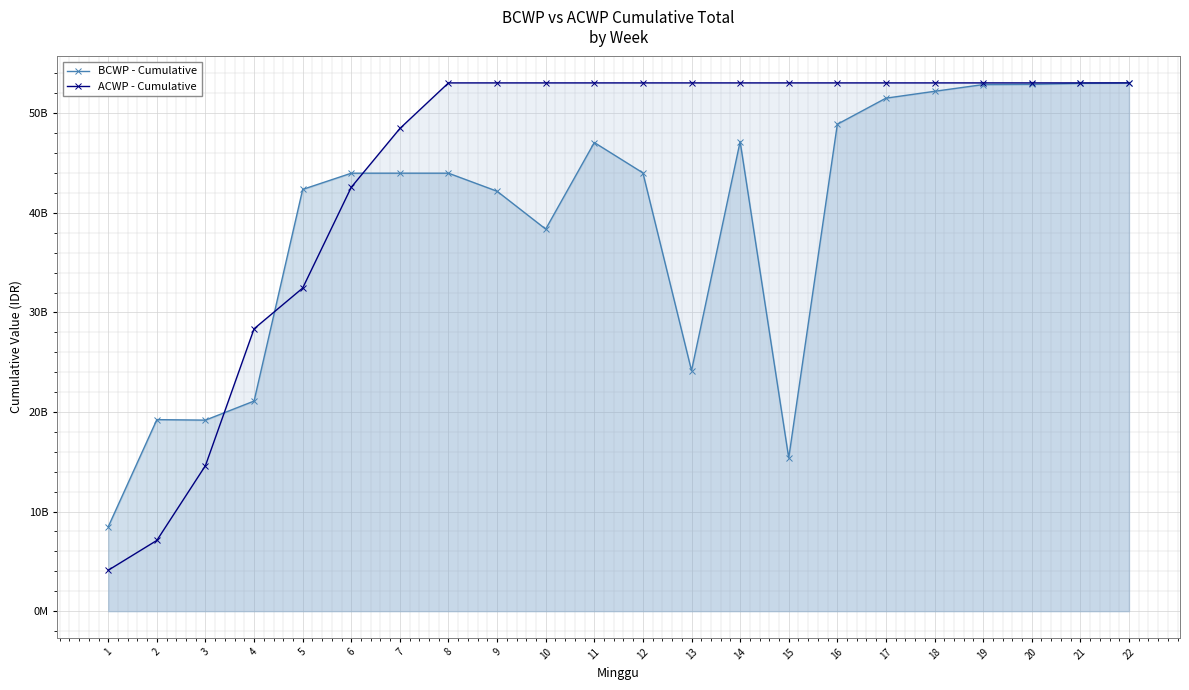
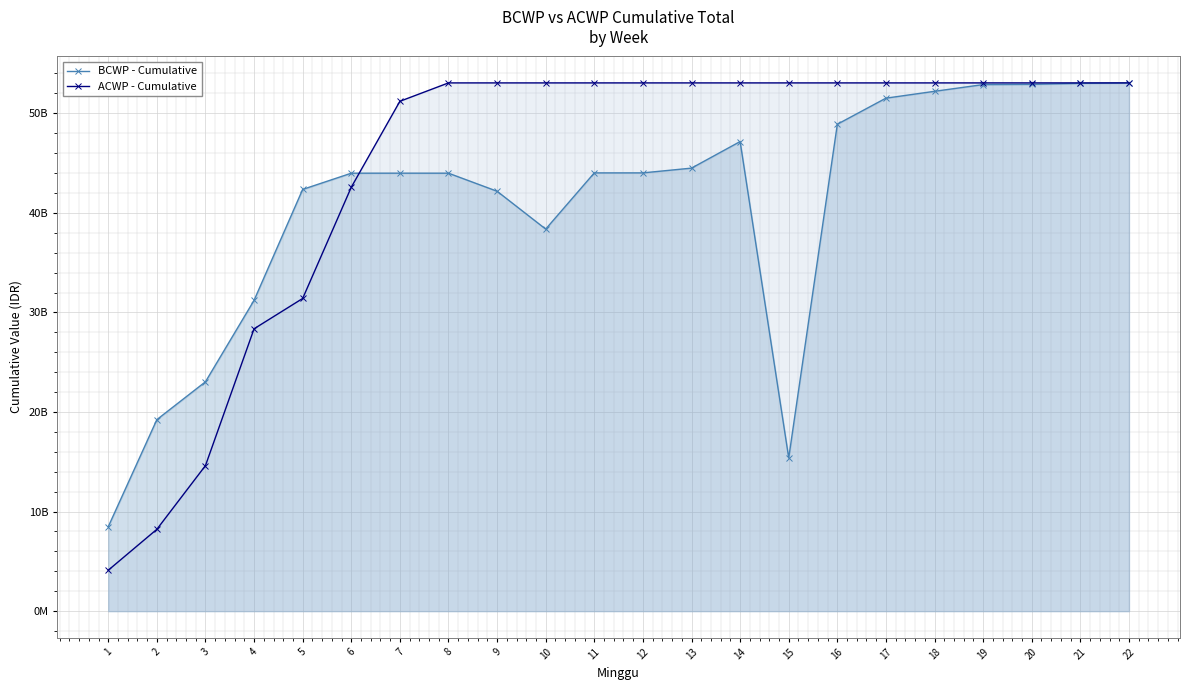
ACWP - Cumulative, 2: 7000000000 -> 8000000000
BCWP - Cumulative, 3: 19000000000 -> 23000000000
BCWP - Cumulative, 4: 21000000000 -> 31000000000
ACWP - Cumulative, 5: 32000000000 -> 31000000000
ACWP - Cumulative, 7: 48000000000 -> 51000000000
BCWP - Cumulative, 11: 47000000000 -> 44000000000
BCWP - Cumulative, 13: 24000000000 -> 44000000000
